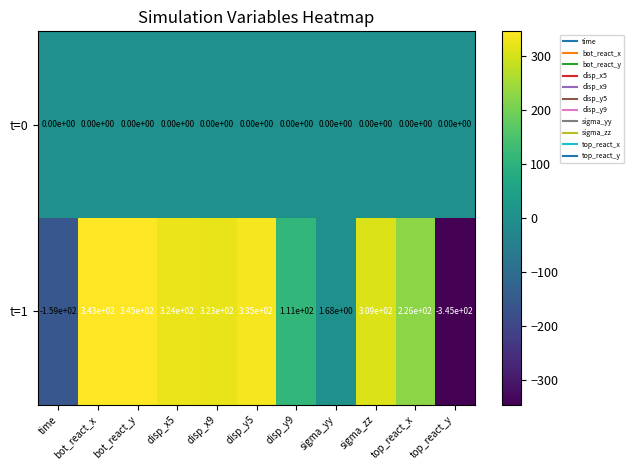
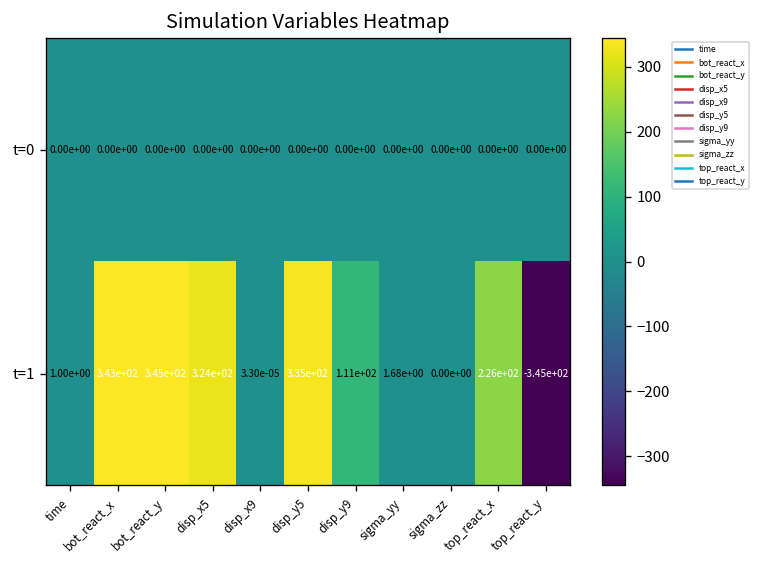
t=1, time: -1.59e+02 -> 1.00e+00
t=1, disp_x9: 3.23e+02 -> 3.30e-05
t=1, sigma_zz: 3.09e+02 -> 0.00e+00
